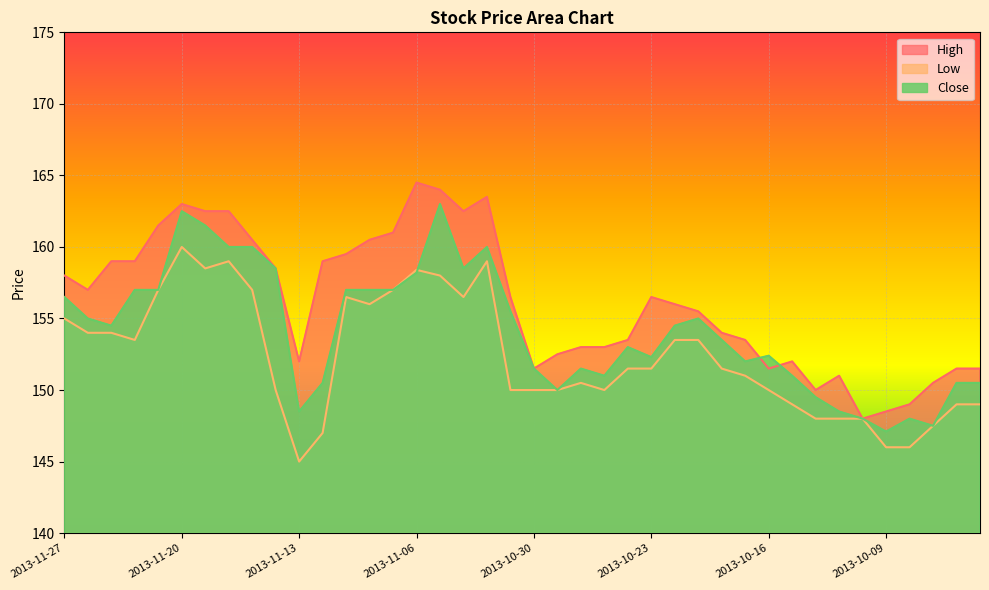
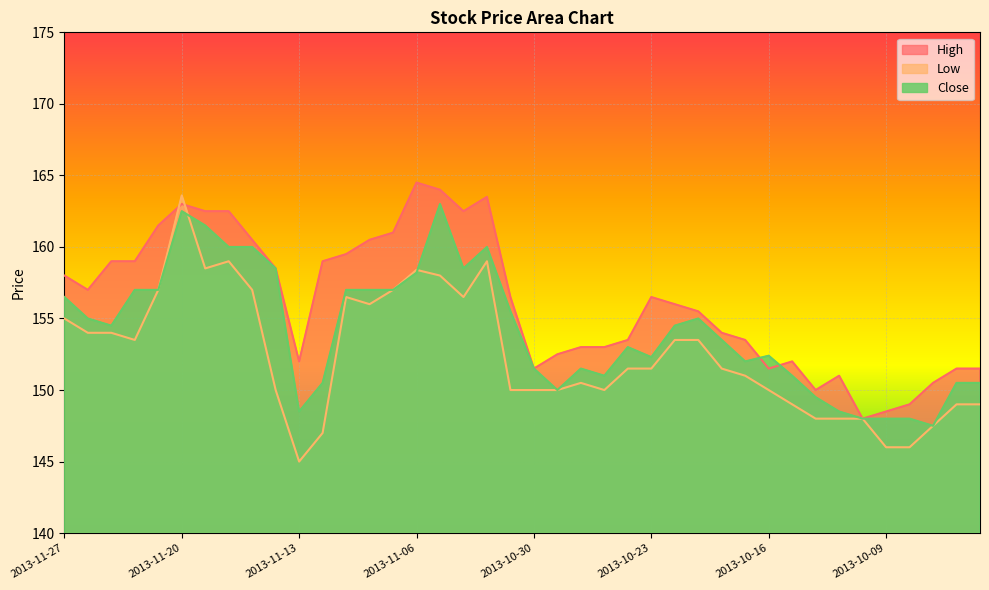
Low, 2013-11-20: 160.0 -> 163.6
Close, 2013-10-09: 147.1 -> 148.0
